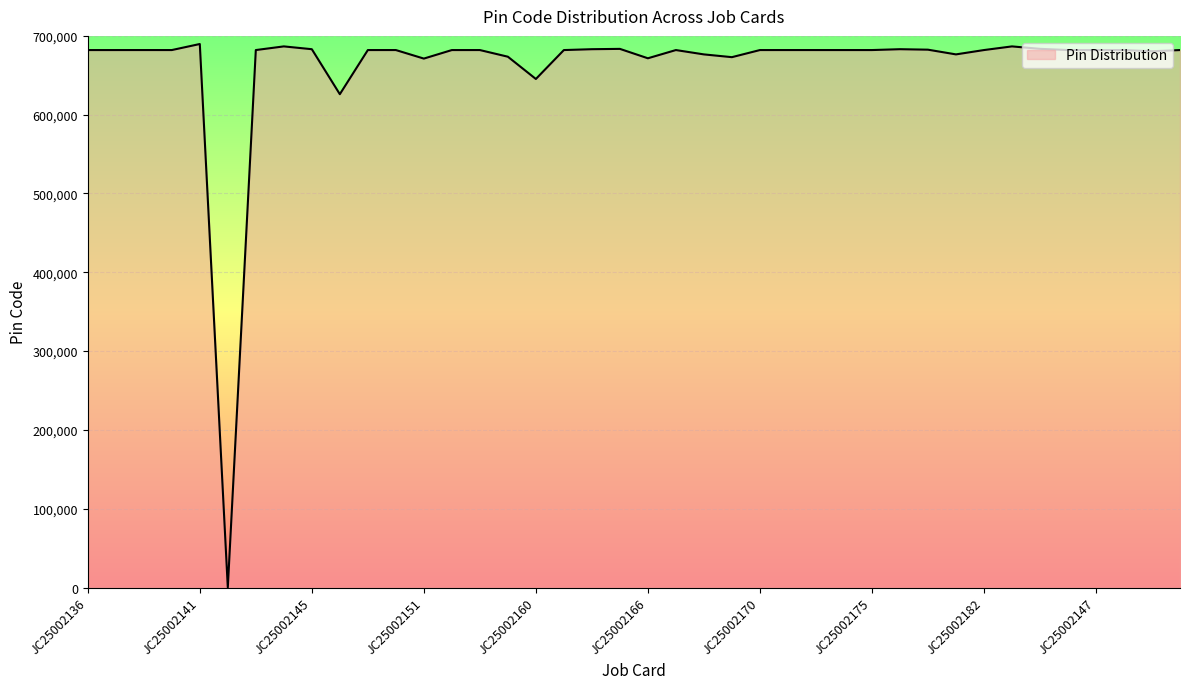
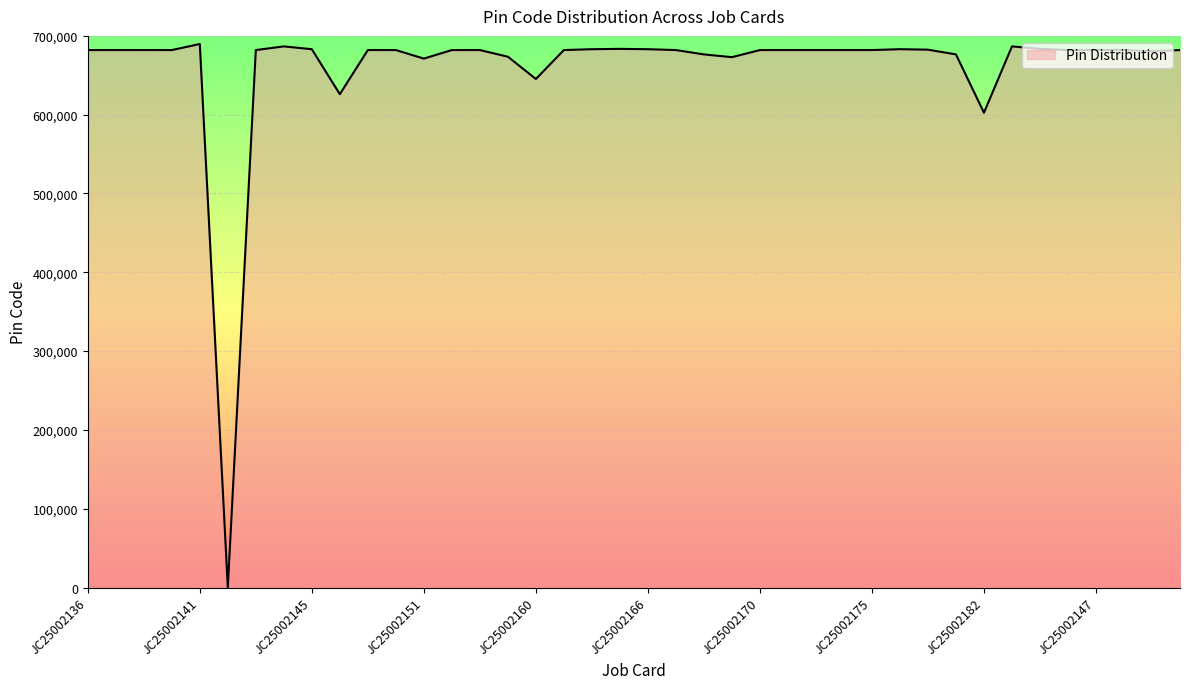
JC25002166: 670,000 -> 680,000
JC25002182: 680,000 -> 600,000
